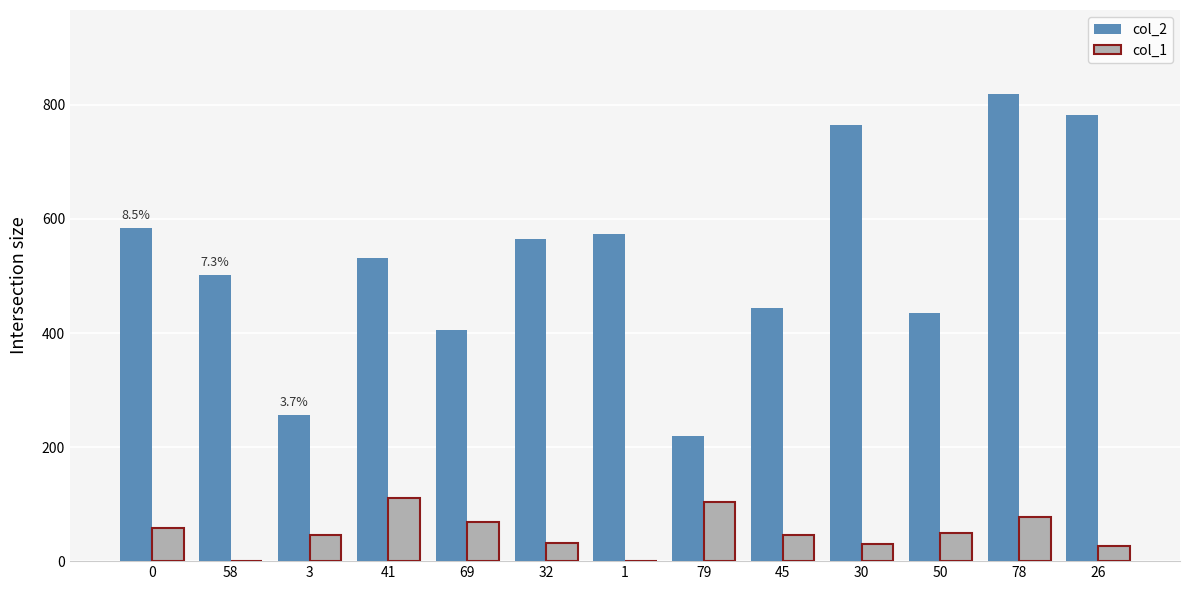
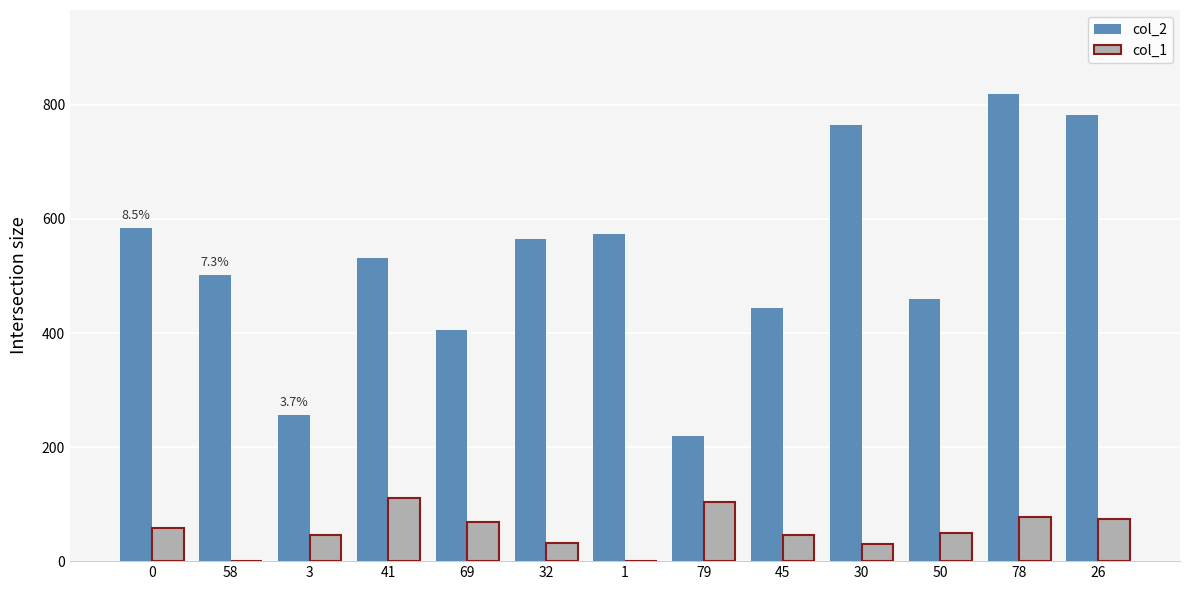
col_2, 50: 440 -> 460
col_1, 26: 30 -> 70
